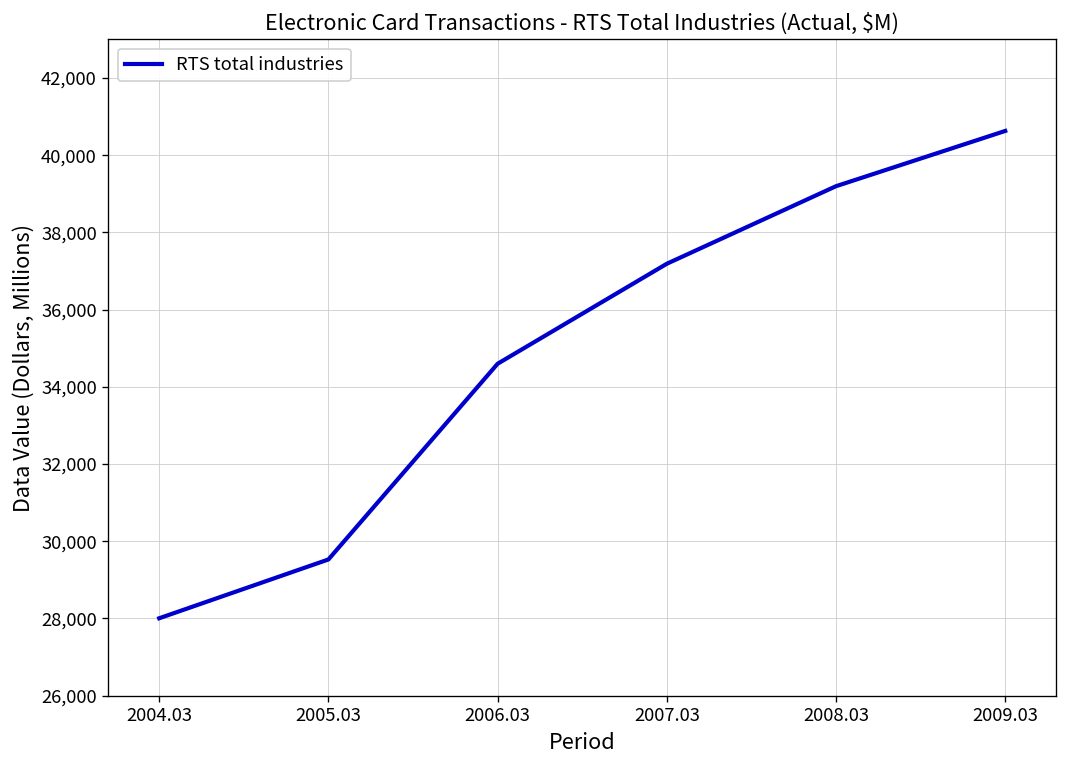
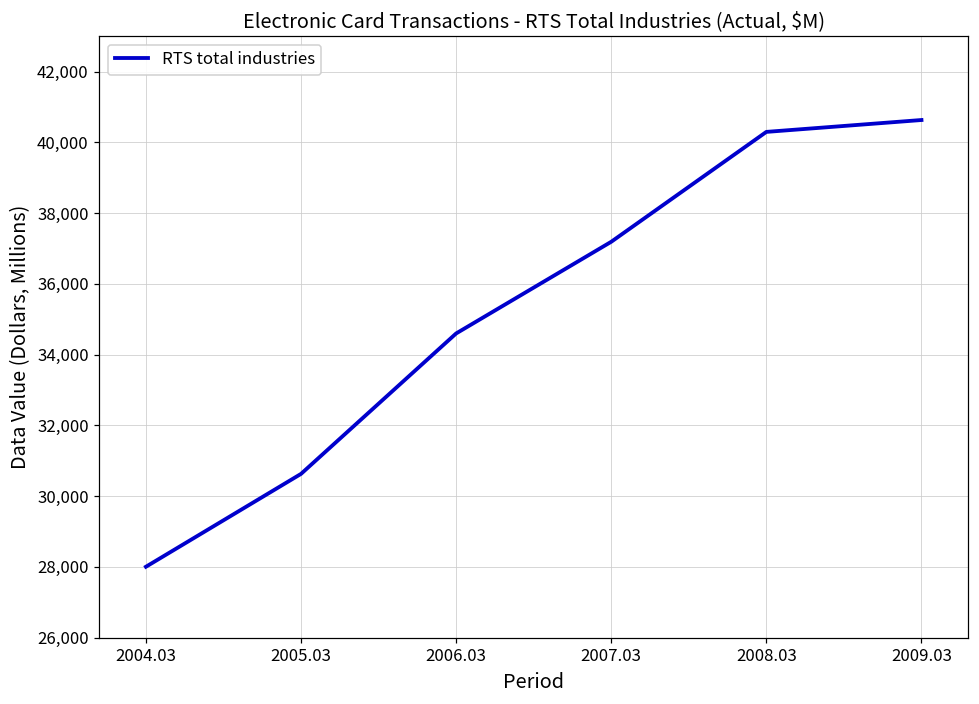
2005.03: 29,500 -> 30,600
2008.03: 39,200 -> 40,300
